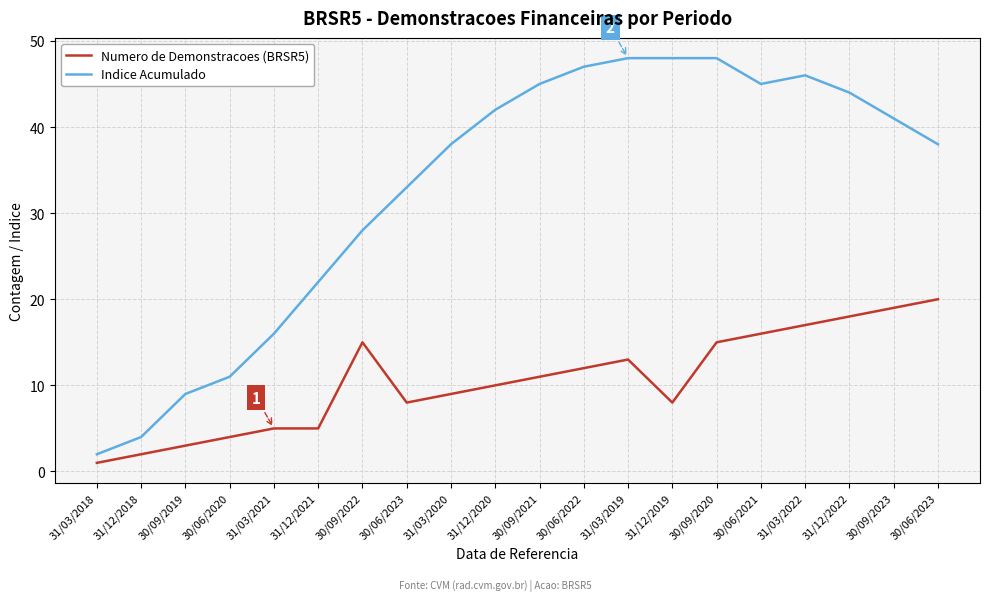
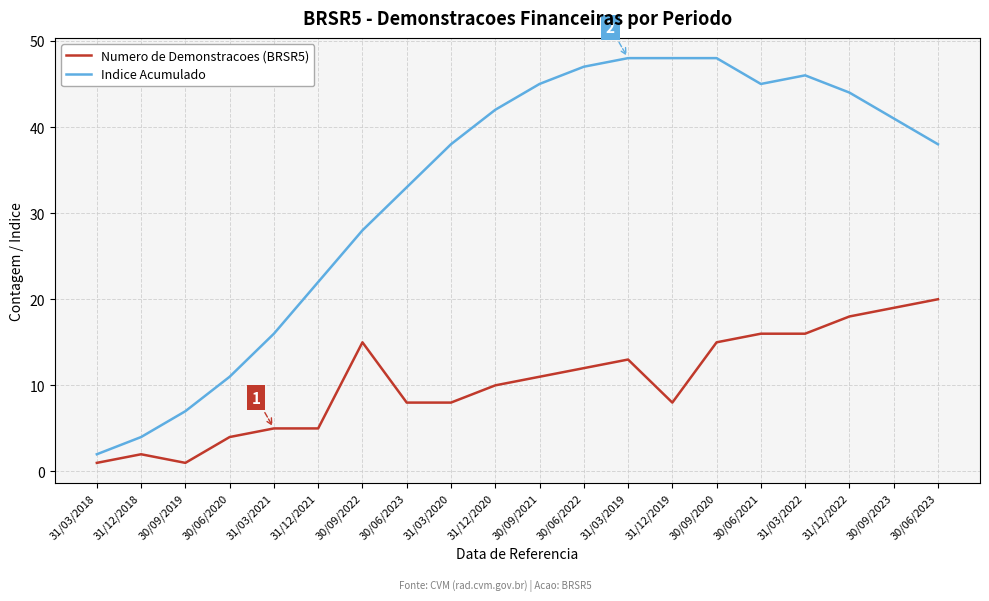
Numero de Demonstracoes (BRSR5), 30/09/2019: 3 -> 1
Indice Acumulado, 30/09/2019: 9 -> 7
Numero de Demonstracoes (BRSR5), 31/03/2020: 9 -> 8
Numero de Demonstracoes (BRSR5), 31/03/2022: 17 -> 16
